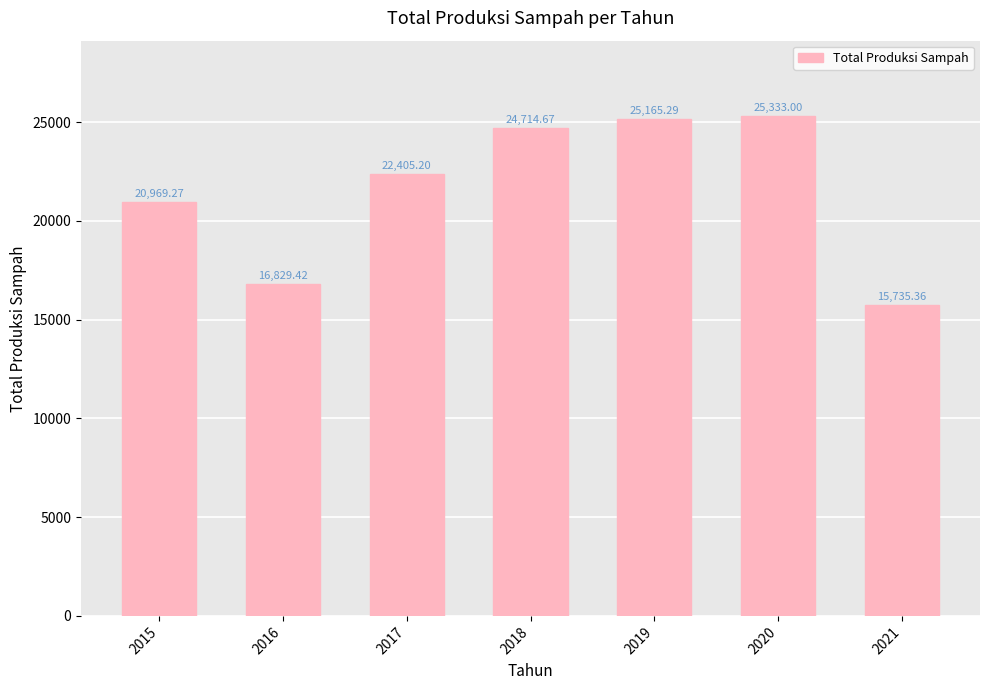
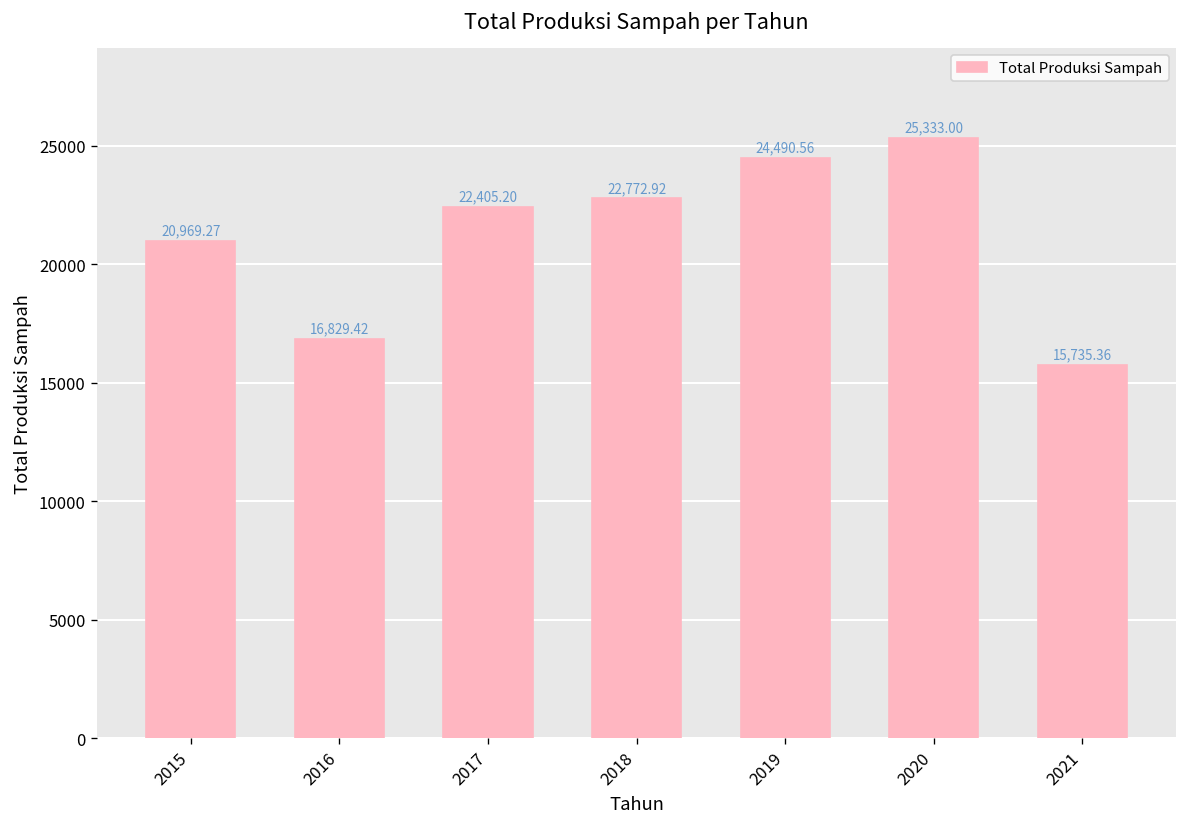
2018: 24,714.67 -> 22,772.92
2019: 25,165.29 -> 24,490.56
